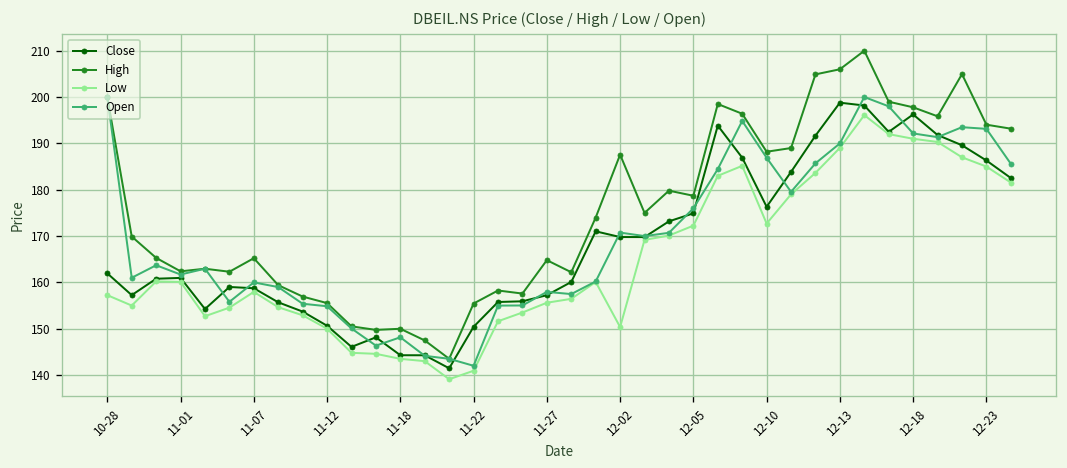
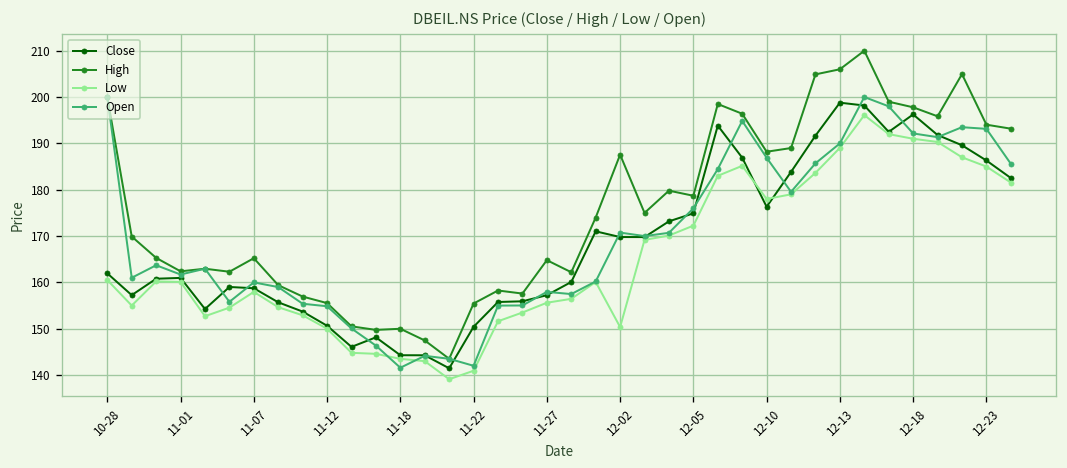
Low, 10-28: 157 -> 161
Open, 11-18: 148 -> 142
Low, 12-10: 173 -> 178
